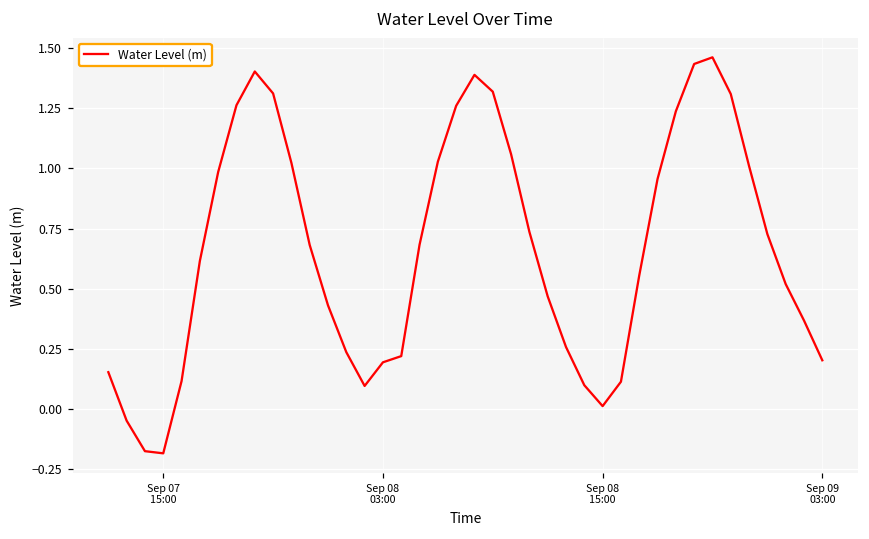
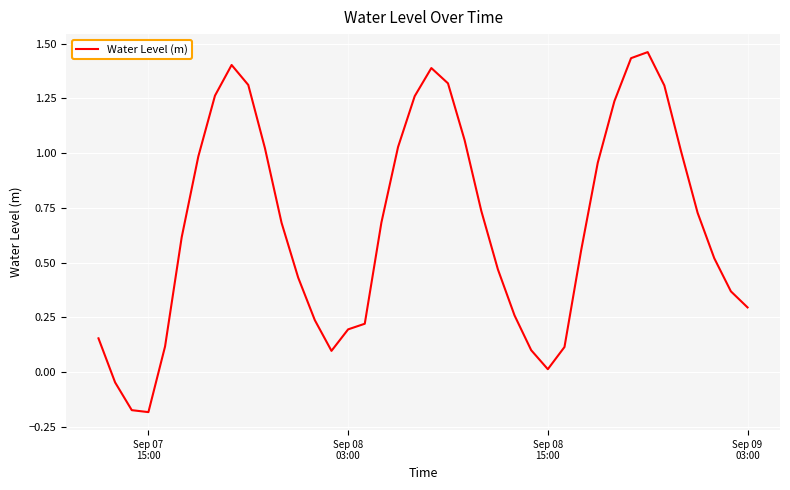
Sep 09 03:00: 0.20 -> 0.29
